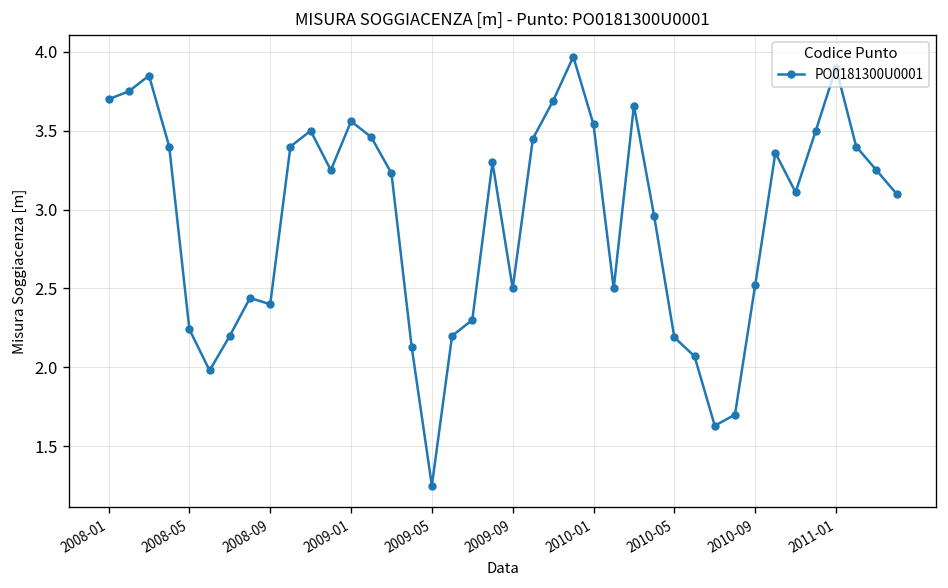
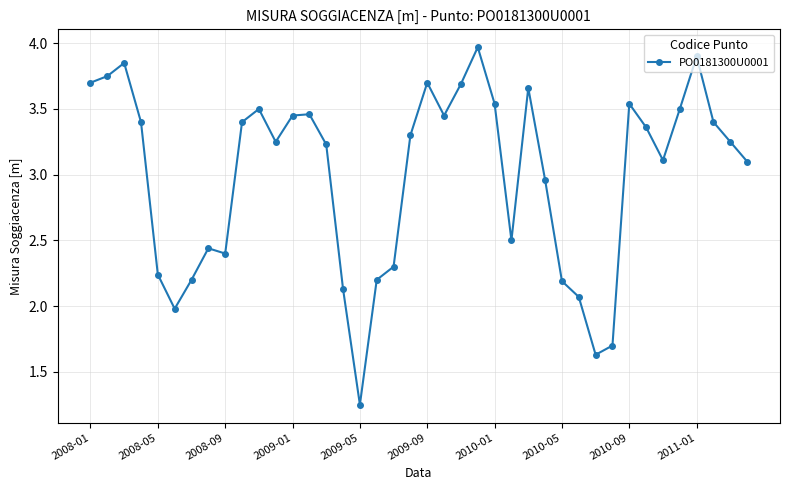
2009-01: 3.56 -> 3.45
2009-09: 2.5 -> 3.7
2010-09: 2.52 -> 3.54
